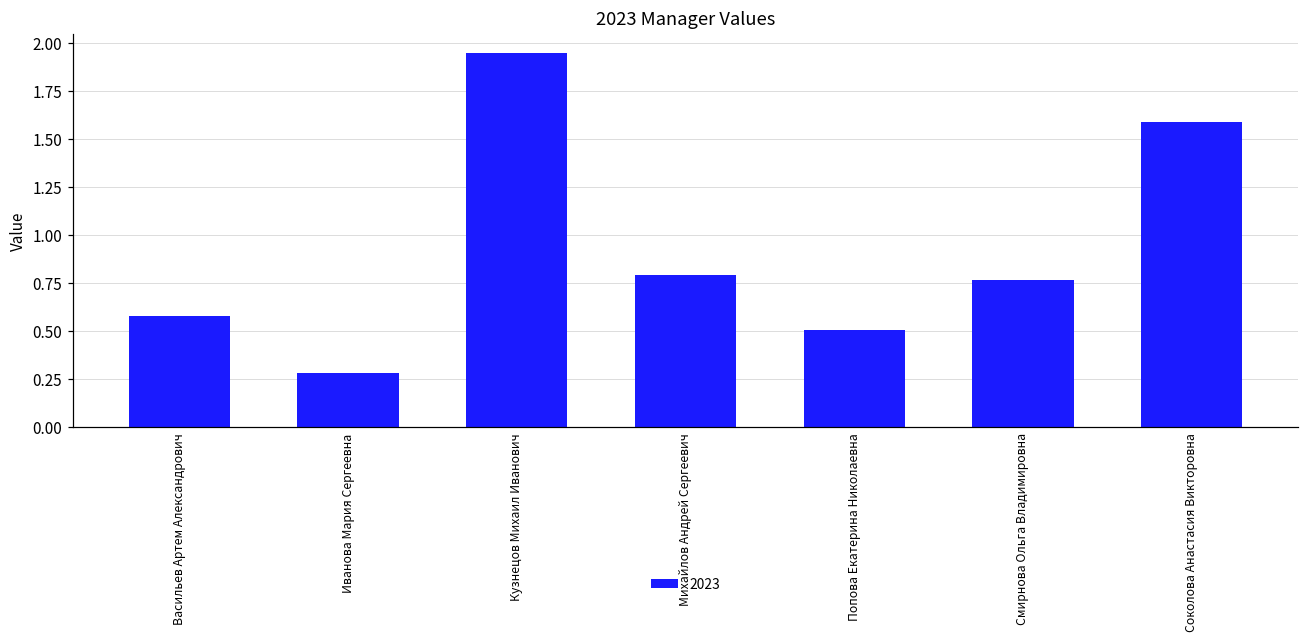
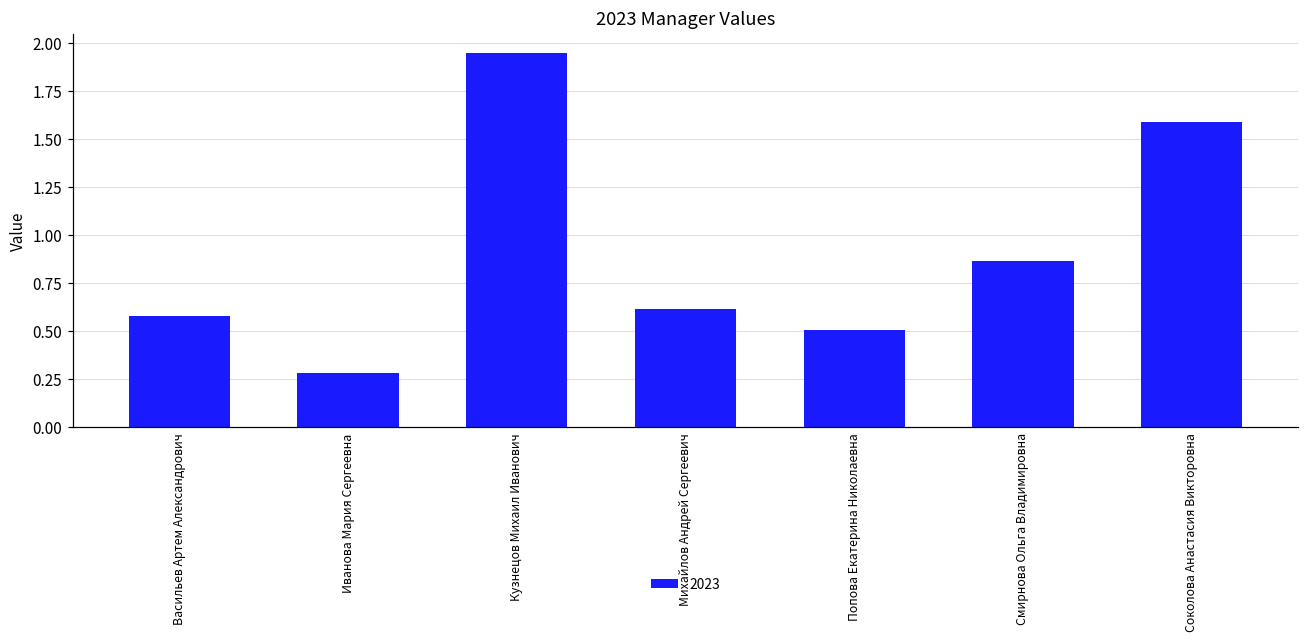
Михайлов Андрей Сергеевич: 0.79 -> 0.62
Смирнова Ольга Владимировна: 0.77 -> 0.87
